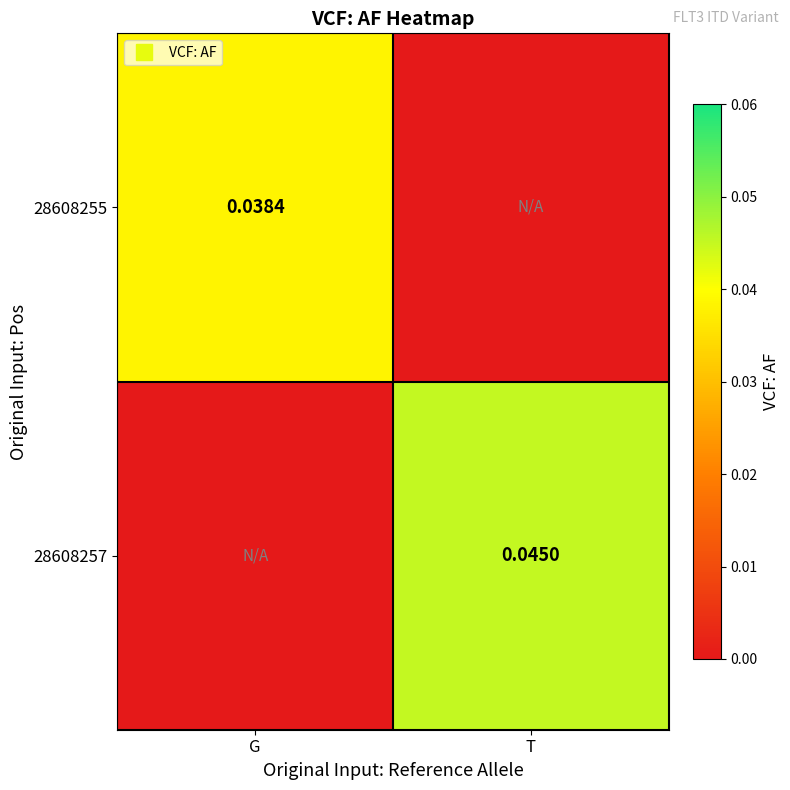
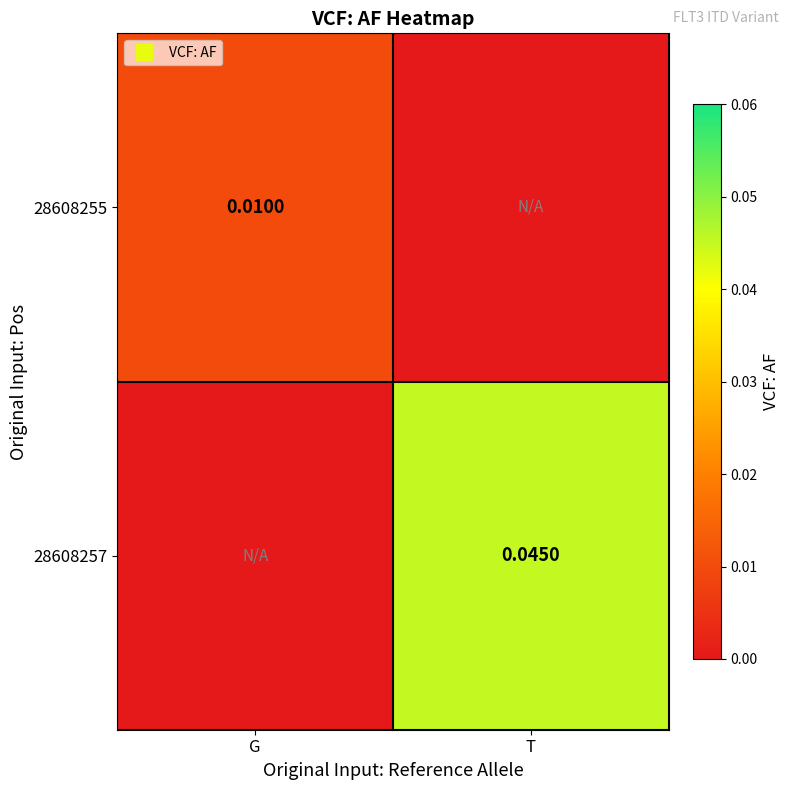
28608255, G: 0.0384 -> 0.0100
